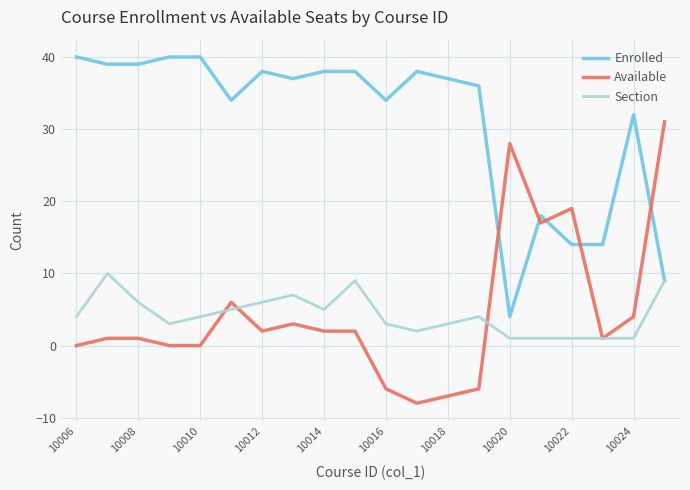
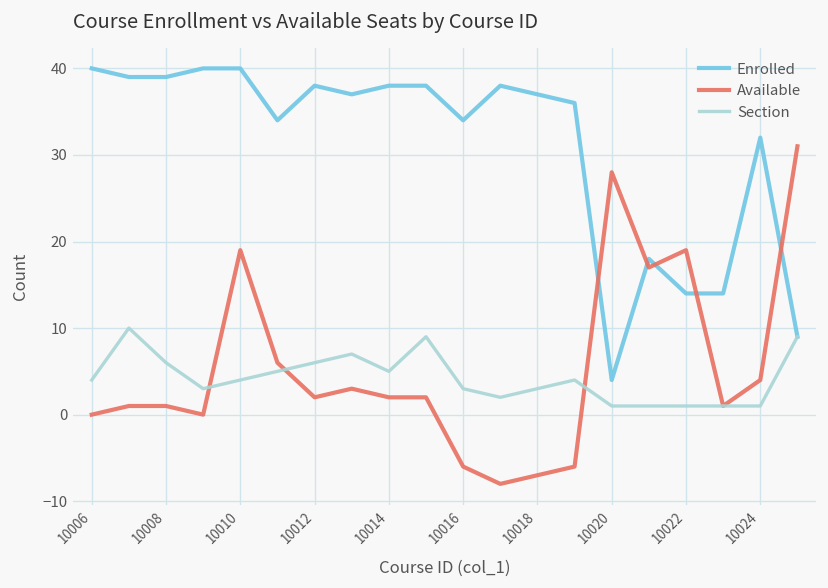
Available, 10010: 0 -> 19
